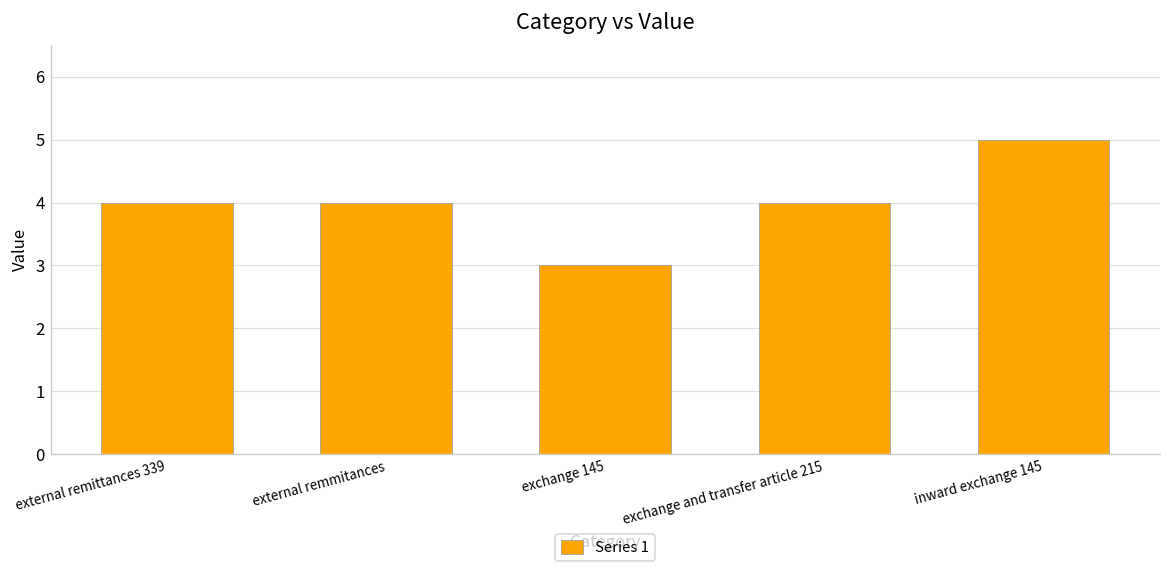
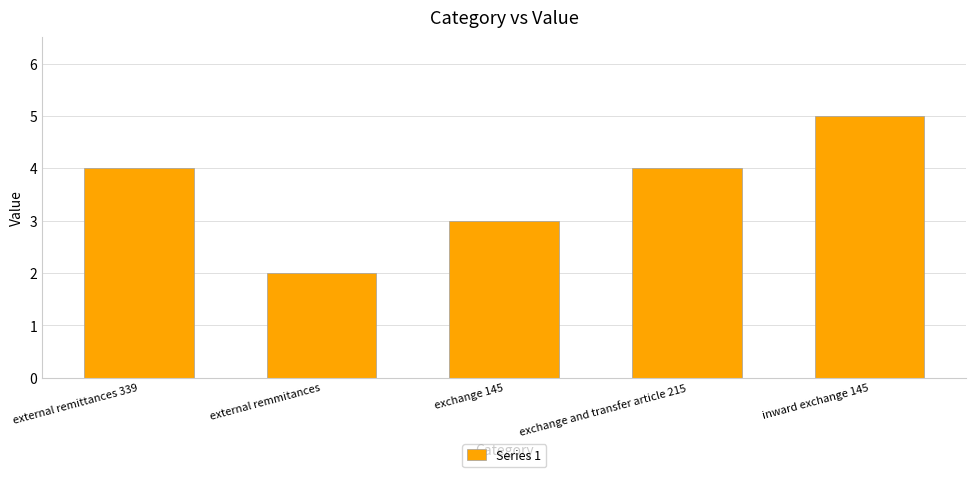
external remmitances: 4 -> 2
